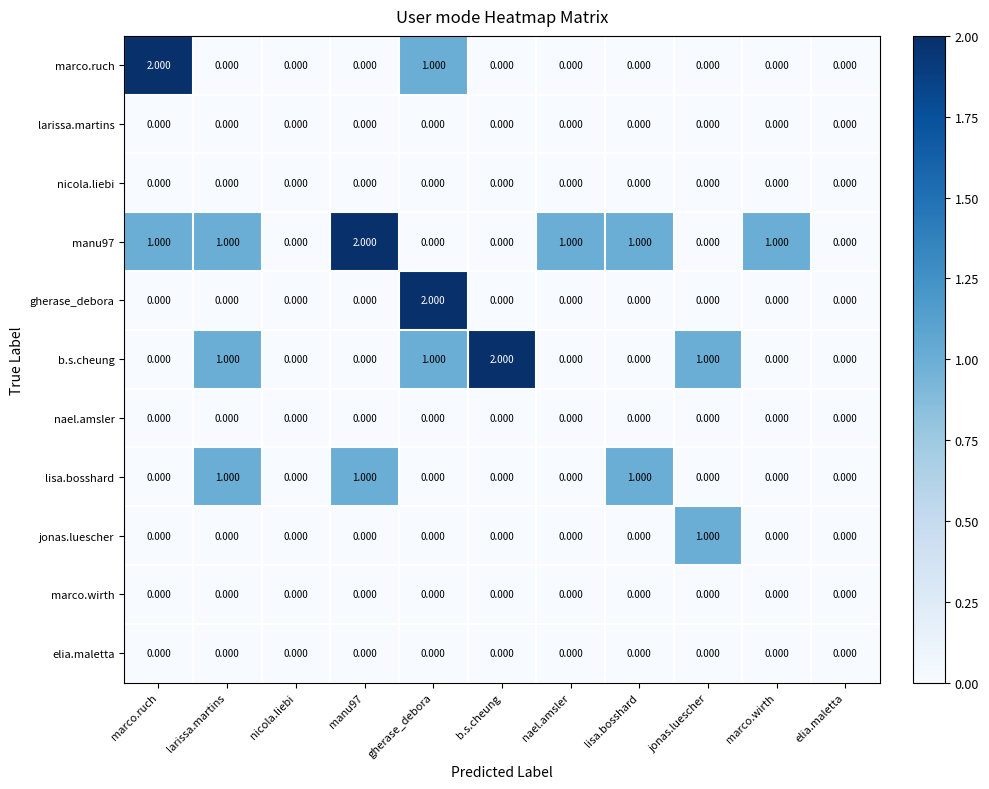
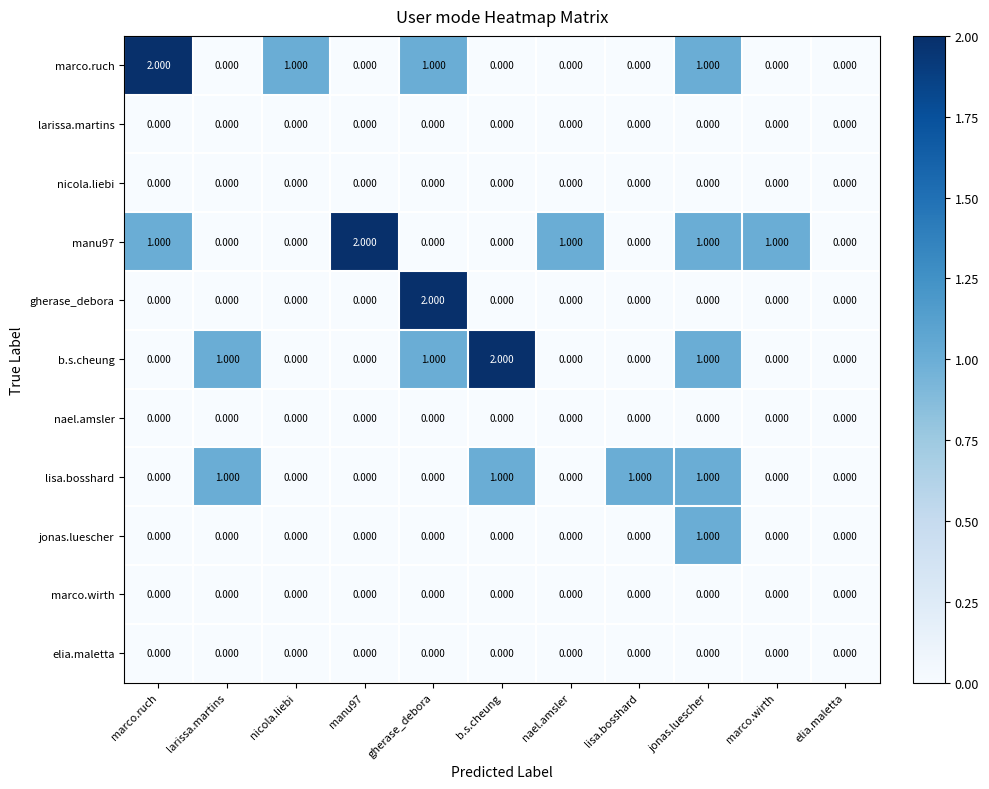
marco.ruch, nicola.liebi: 0.000 -> 1.000
marco.ruch, jonas.luescher: 0.000 -> 1.000
manu97, larissa.martins: 1.000 -> 0.000
manu97, lisa.bosshard: 1.000 -> 0.000
manu97, jonas.luescher: 0.000 -> 1.000
lisa.bosshard, manu97: 1.000 -> 0.000
lisa.bosshard, b.s.cheung: 0.000 -> 1.000
lisa.bosshard, jonas.luescher: 0.000 -> 1.000
